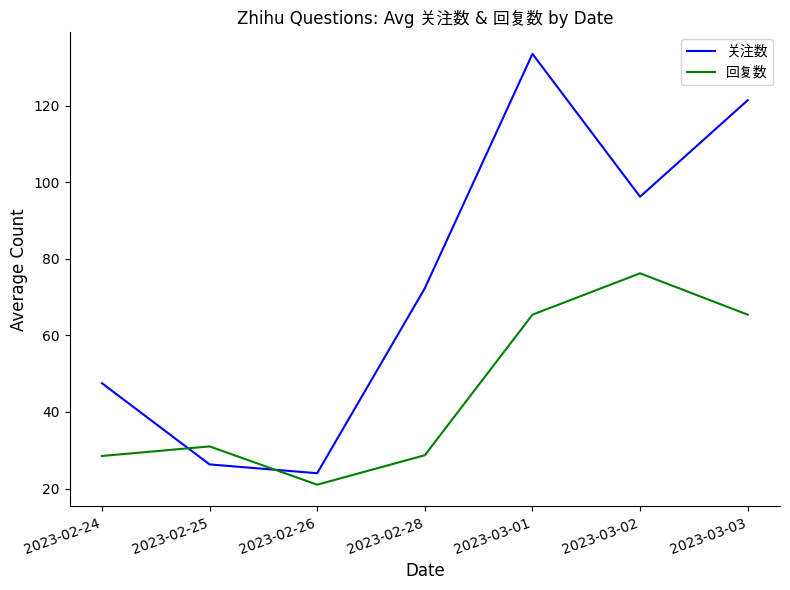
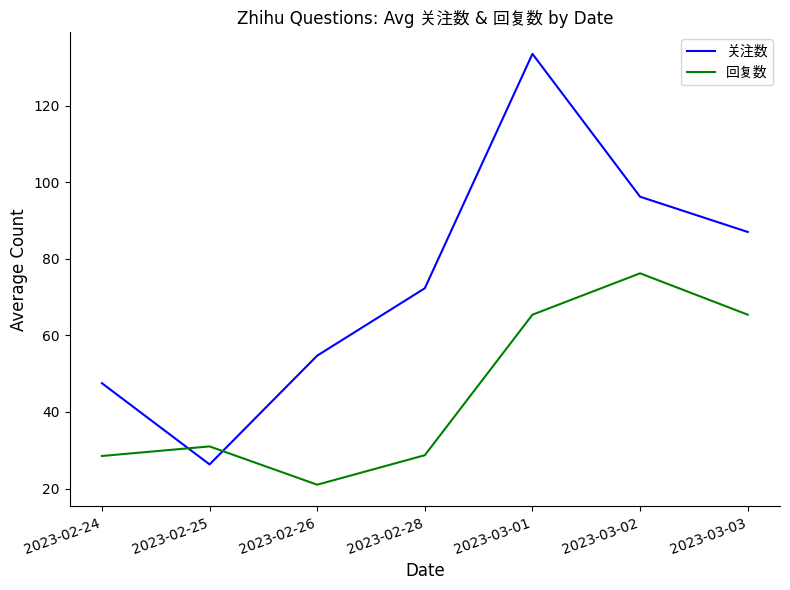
关注数, 2023-02-26: 24 -> 55
关注数, 2023-03-03: 121 -> 87
